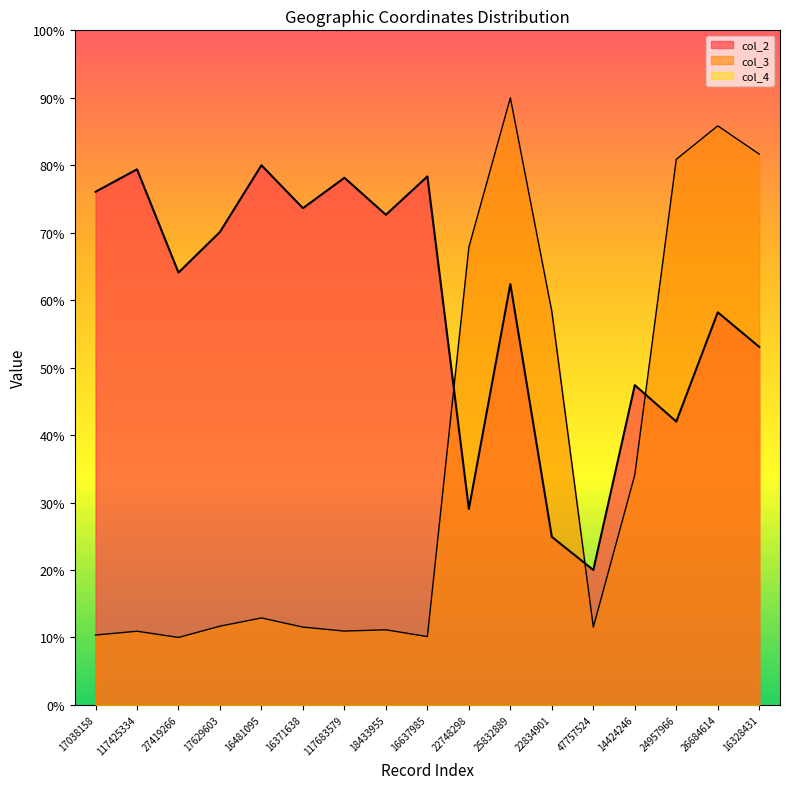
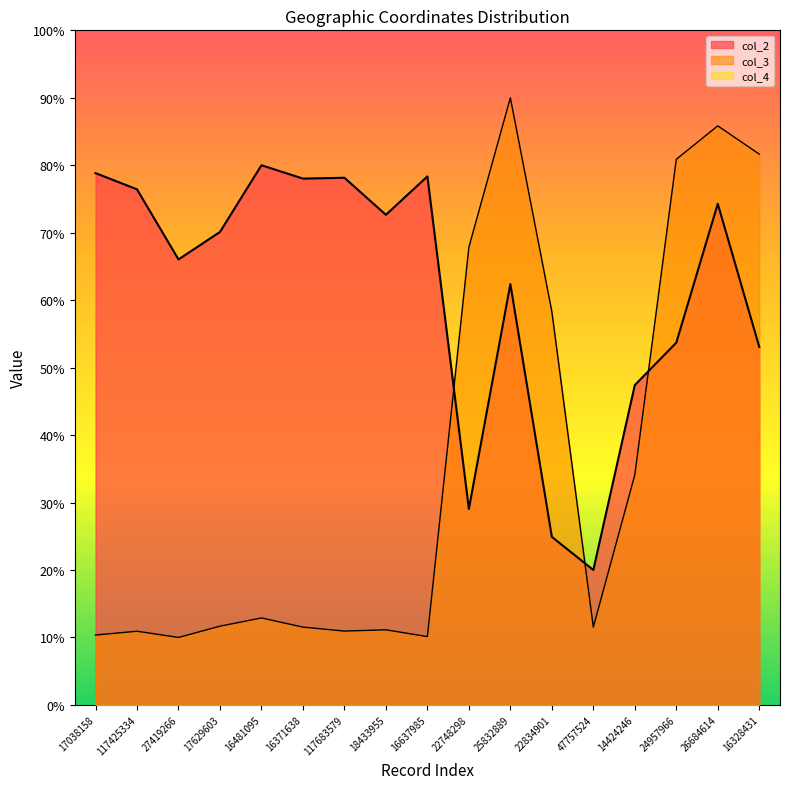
col_2, 17038158: 76% -> 79%
col_2, 117425334: 79% -> 76%
col_2, 27419266: 64% -> 66%
col_2, 16371638: 74% -> 78%
col_2, 24957966: 42% -> 54%
col_2, 26684614: 58% -> 74%
